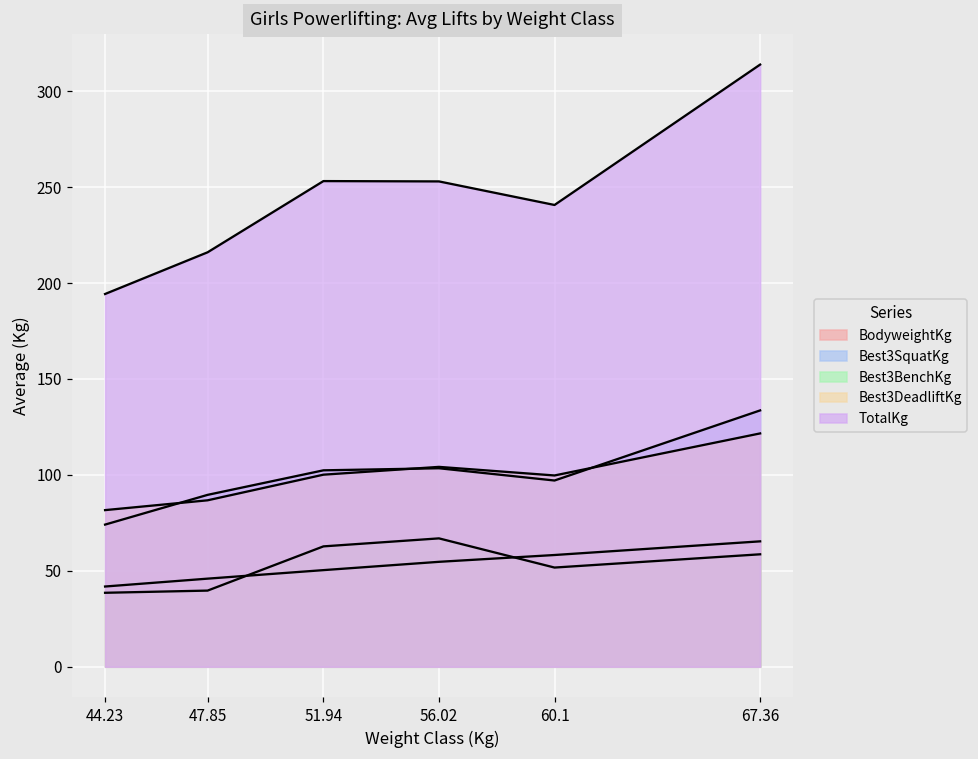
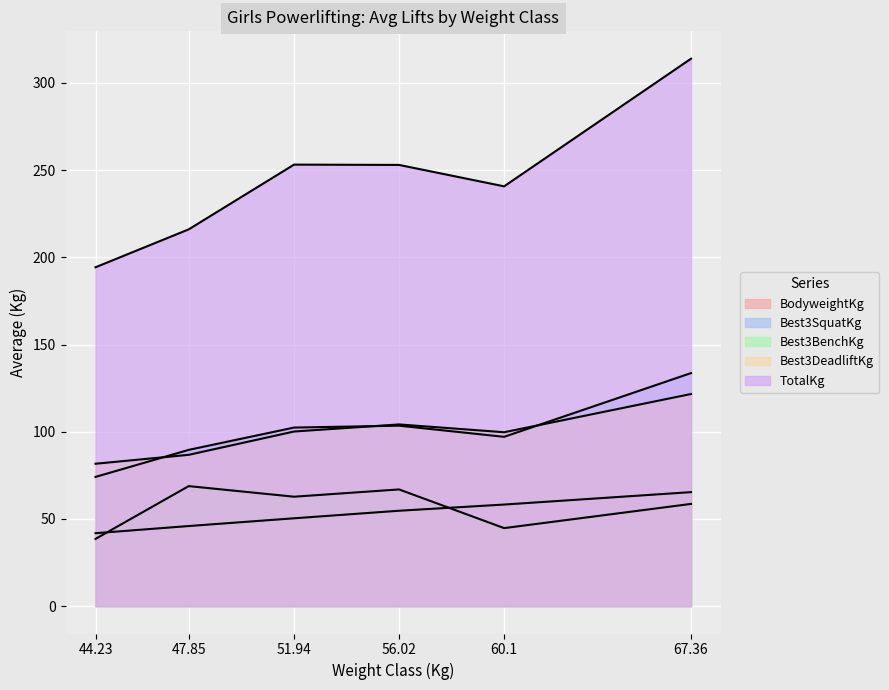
Best3BenchKg, 47.85: 40 -> 69
Best3BenchKg, 60.1: 52 -> 45
